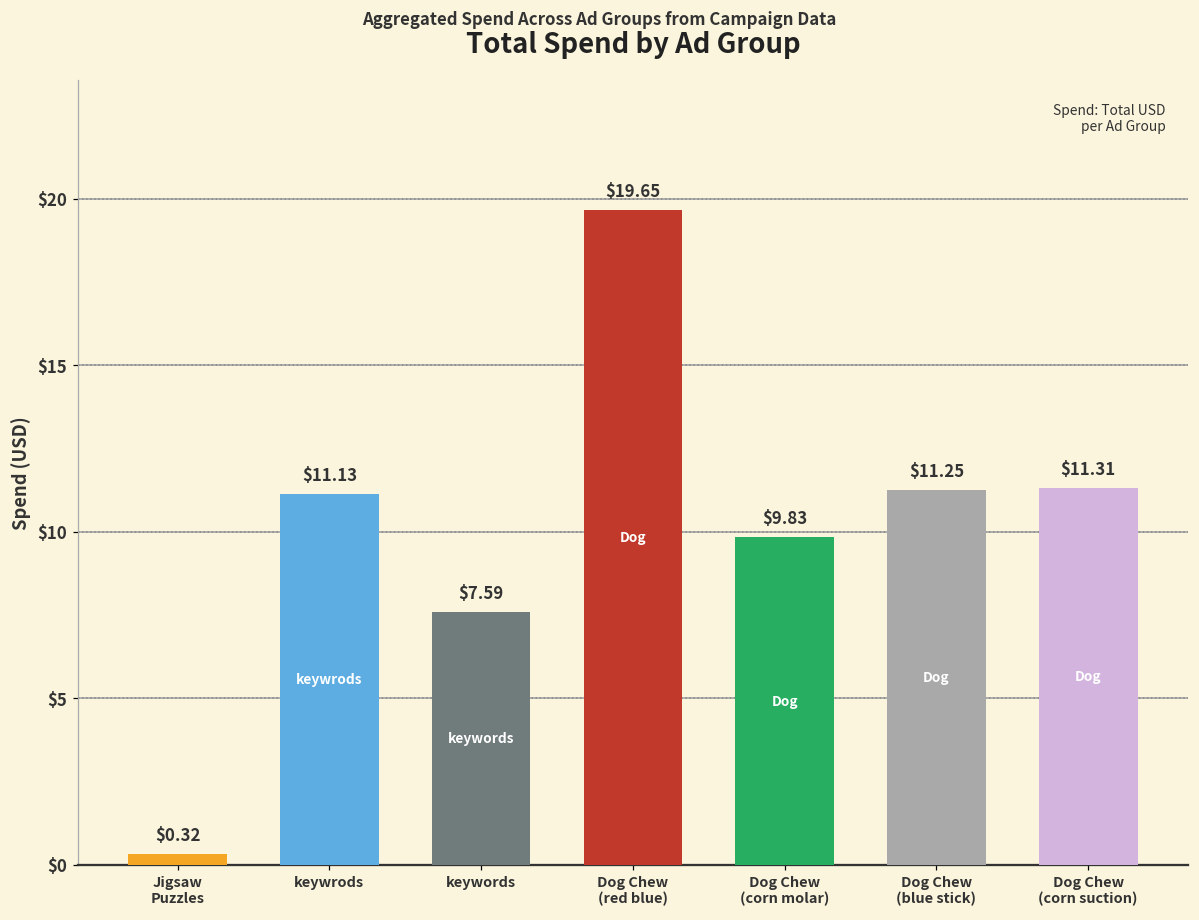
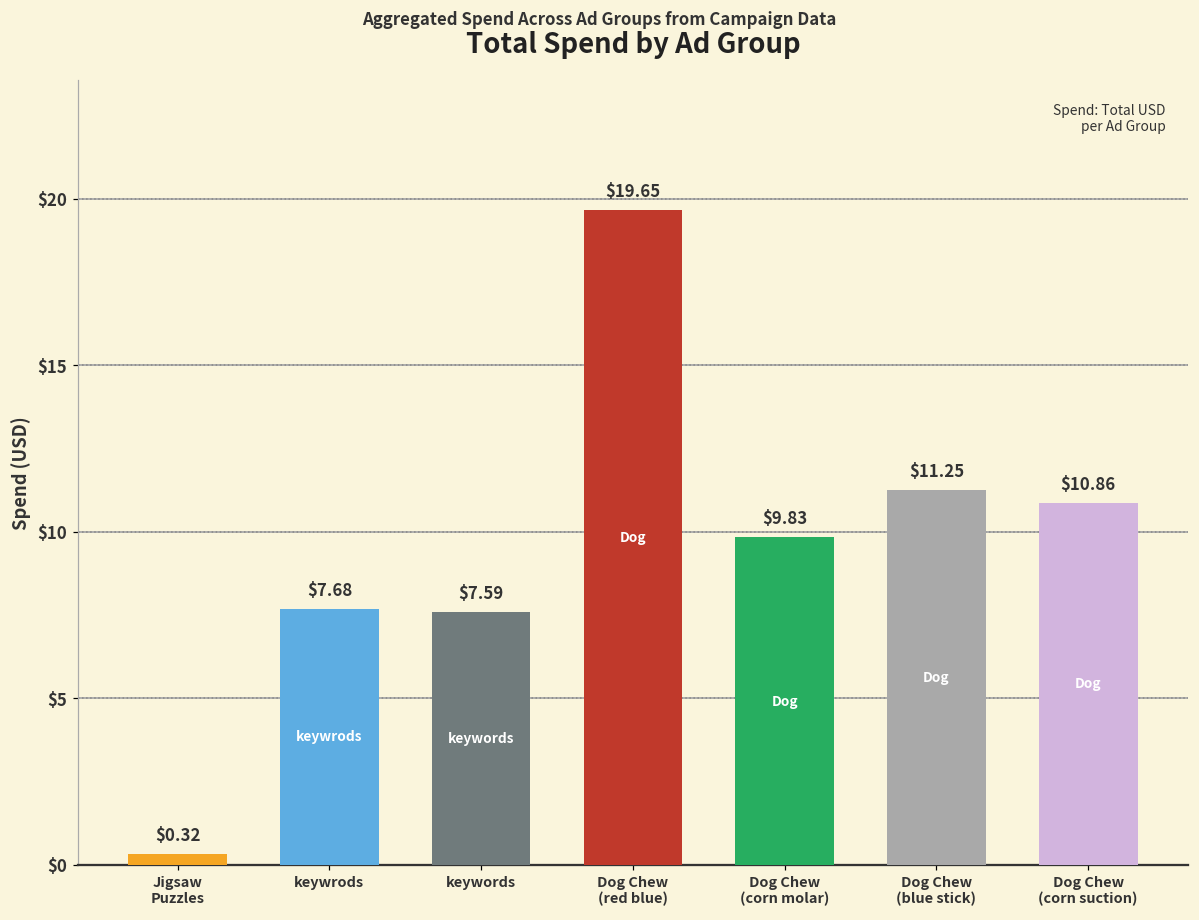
keywrods: $11.13 -> $7.68
Dog Chew (corn suction): $11.31 -> $10.86
